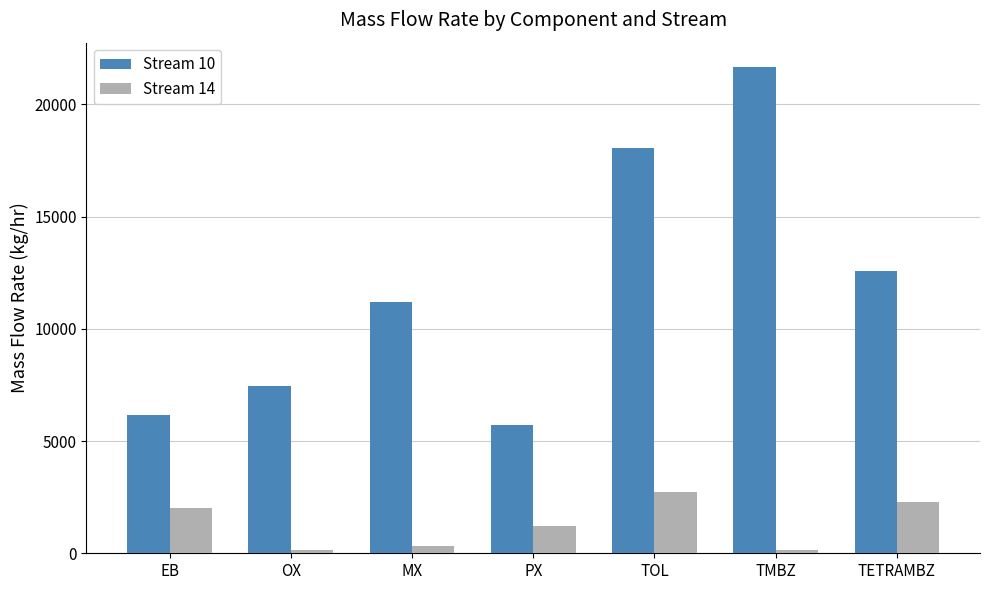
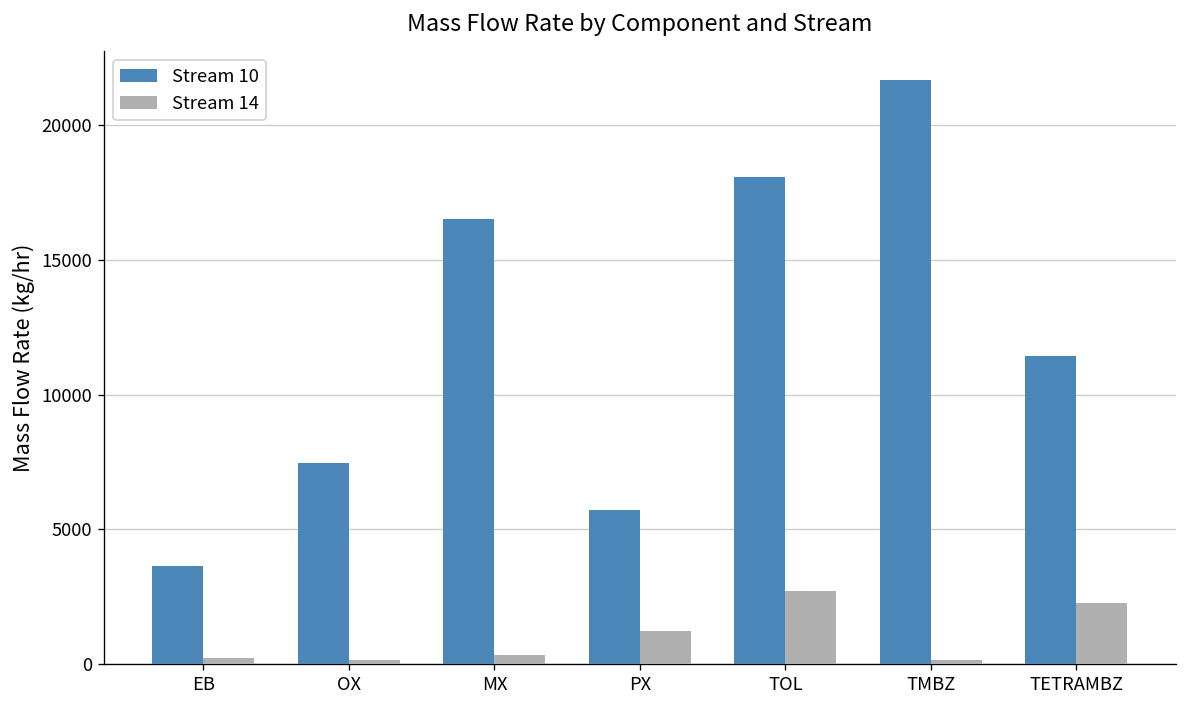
Stream 10, EB: 6200 -> 3600
Stream 14, EB: 2000 -> 200
Stream 10, MX: 11200 -> 16500
Stream 10, TETRAMBZ: 12600 -> 11400
